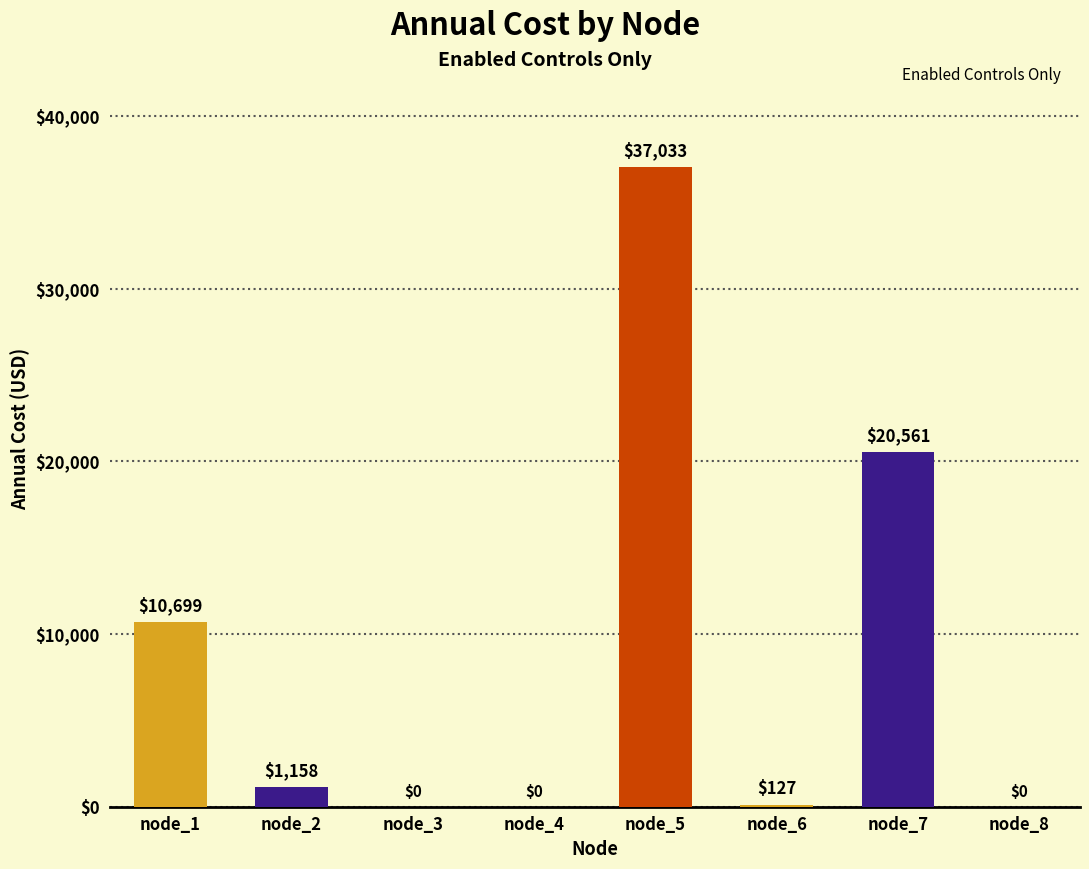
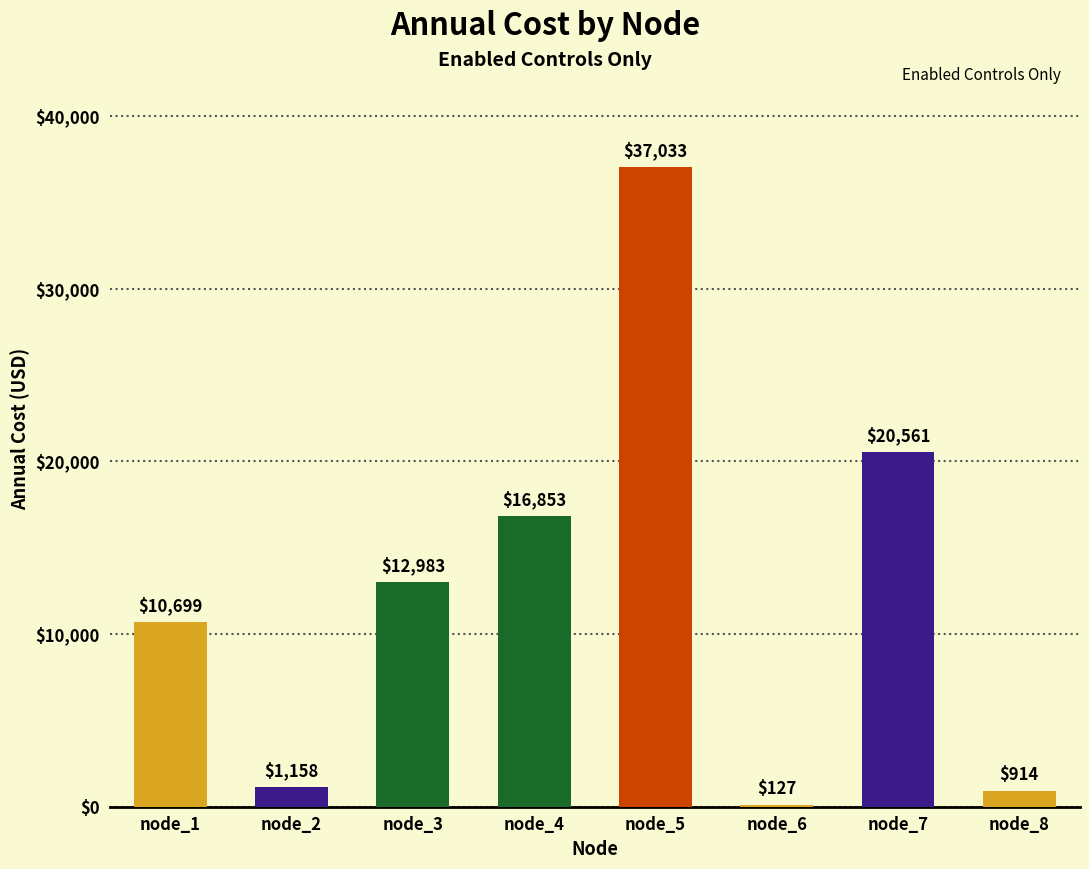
node_3: $0 -> $12,983
node_4: $0 -> $16,853
node_8: $0 -> $914
